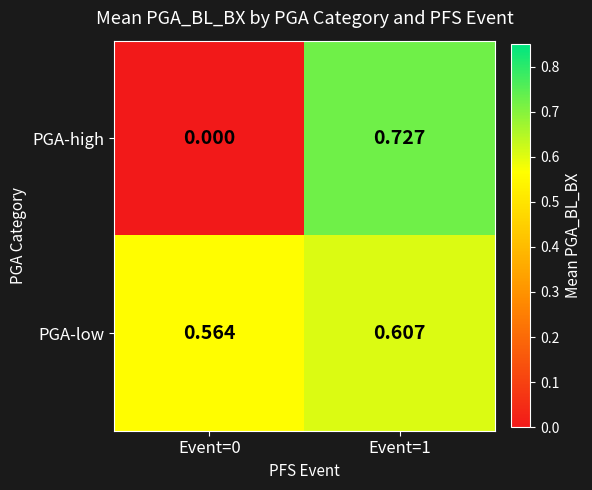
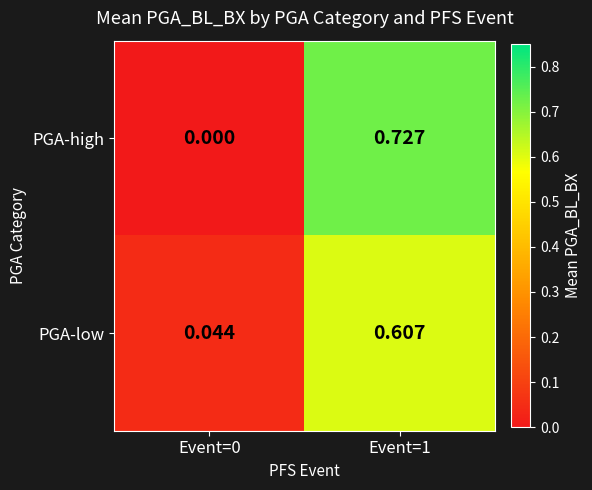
PGA-low, Event=0: 0.564 -> 0.044
